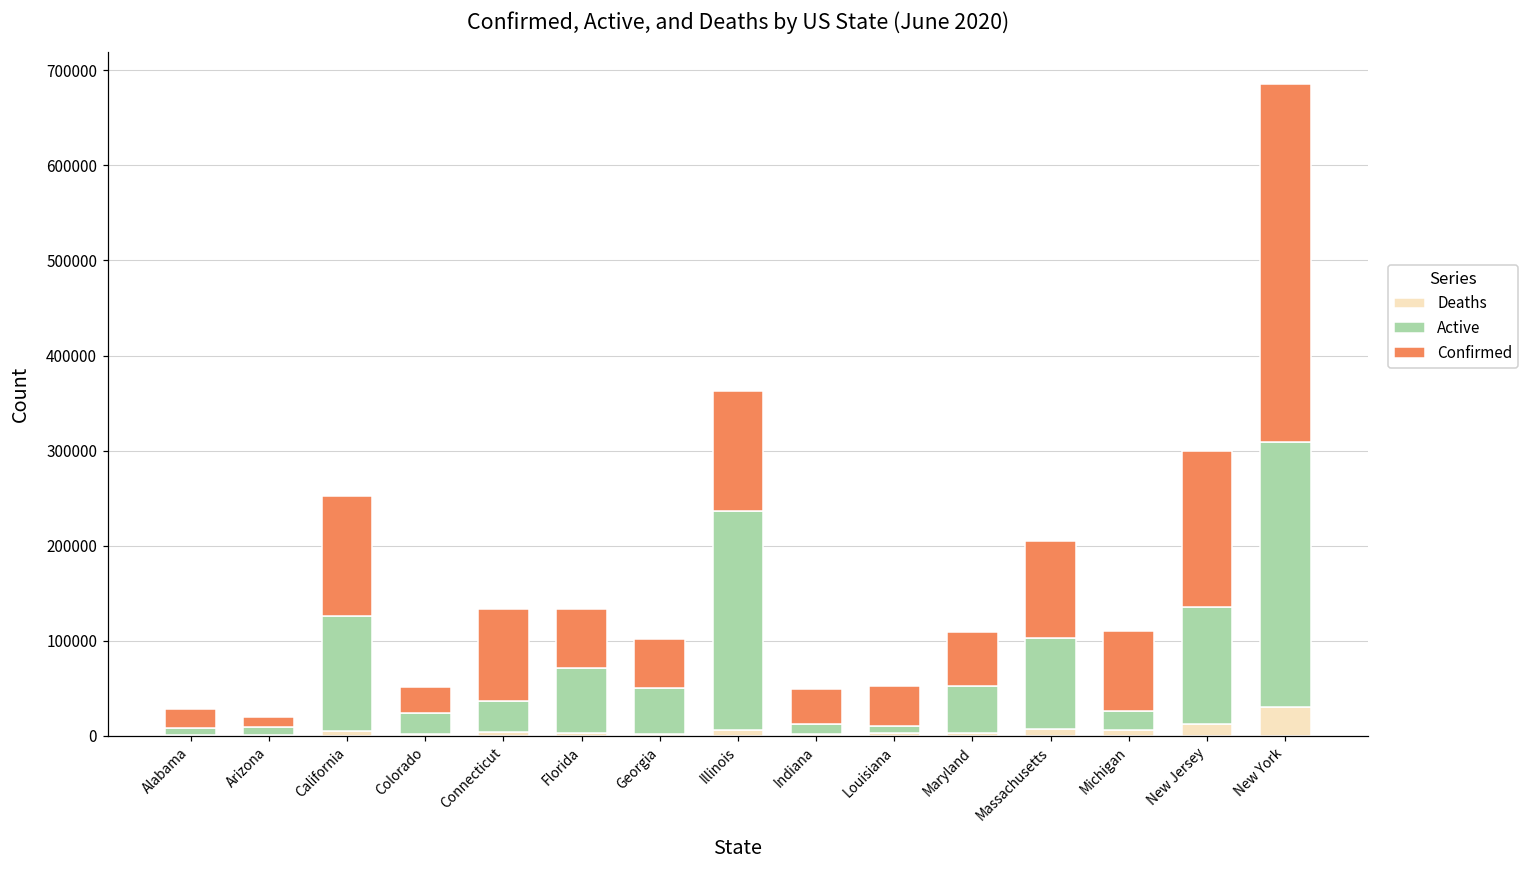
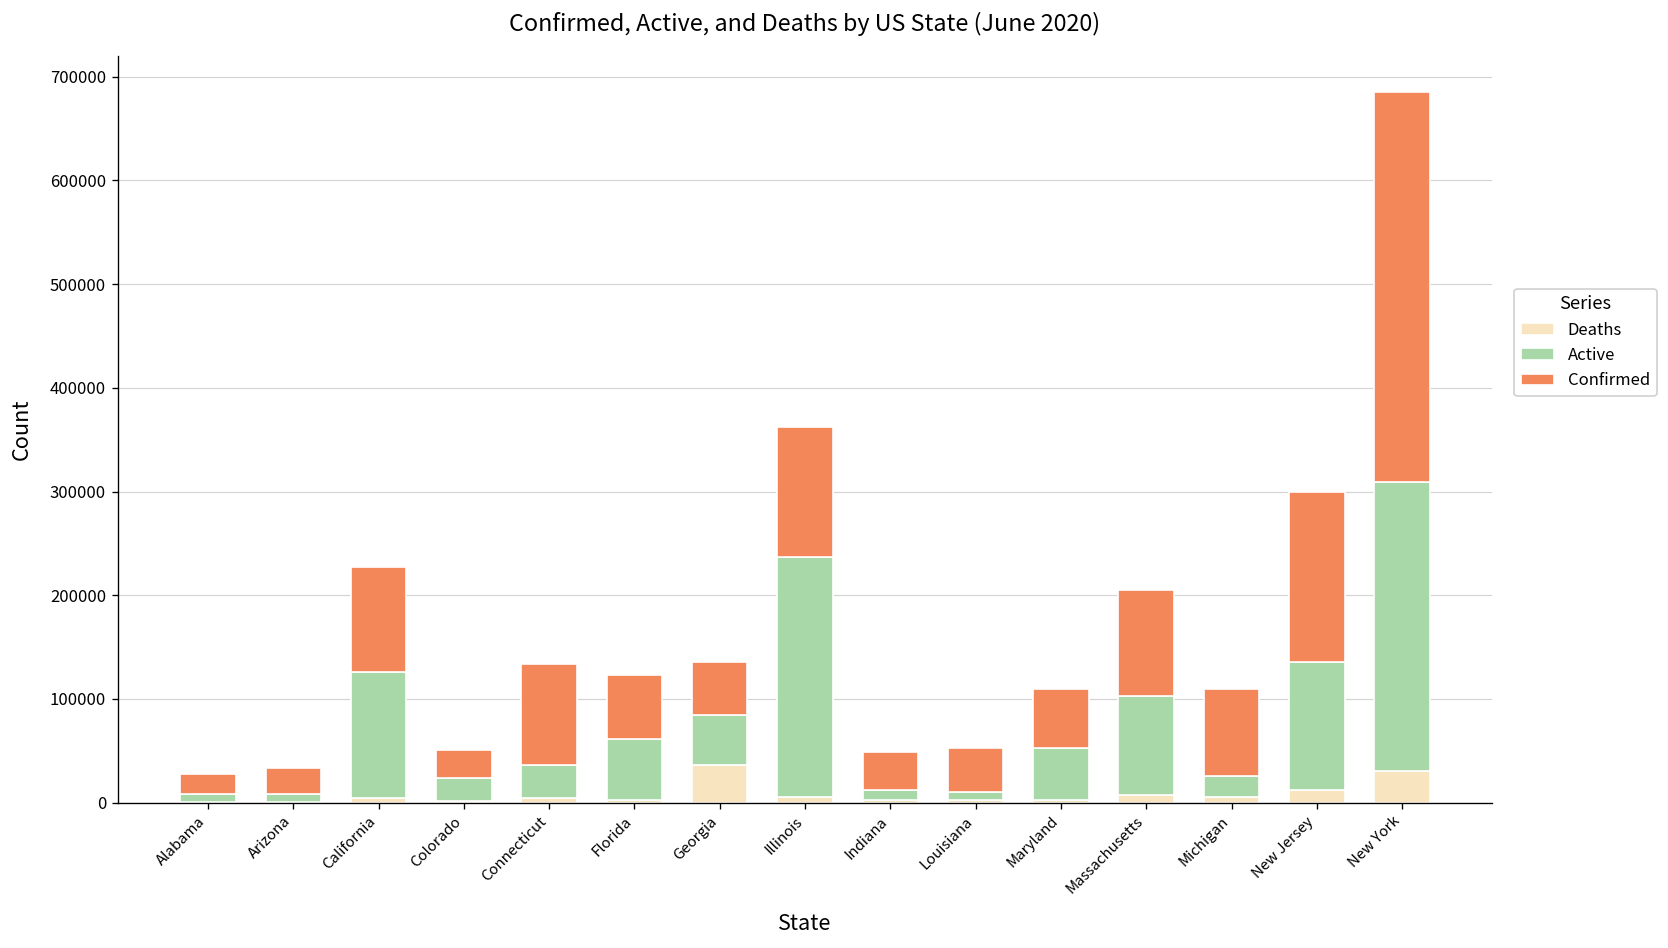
Confirmed, Arizona: 10000 -> 20000
Confirmed, California: 130000 -> 100000
Active, Florida: 70000 -> 60000
Deaths, Georgia: 0 -> 40000
